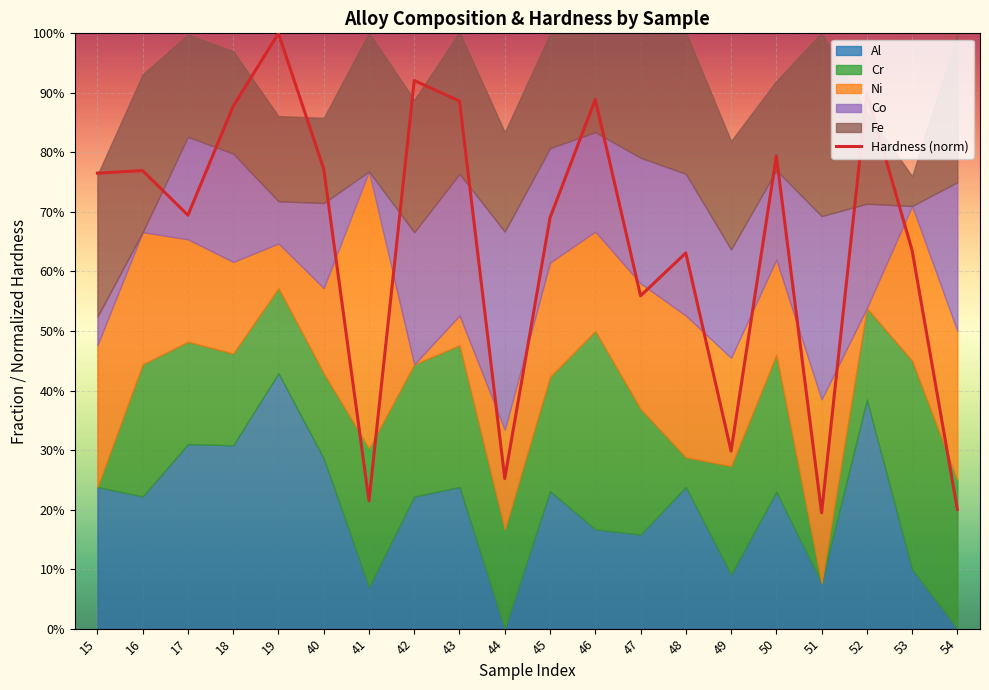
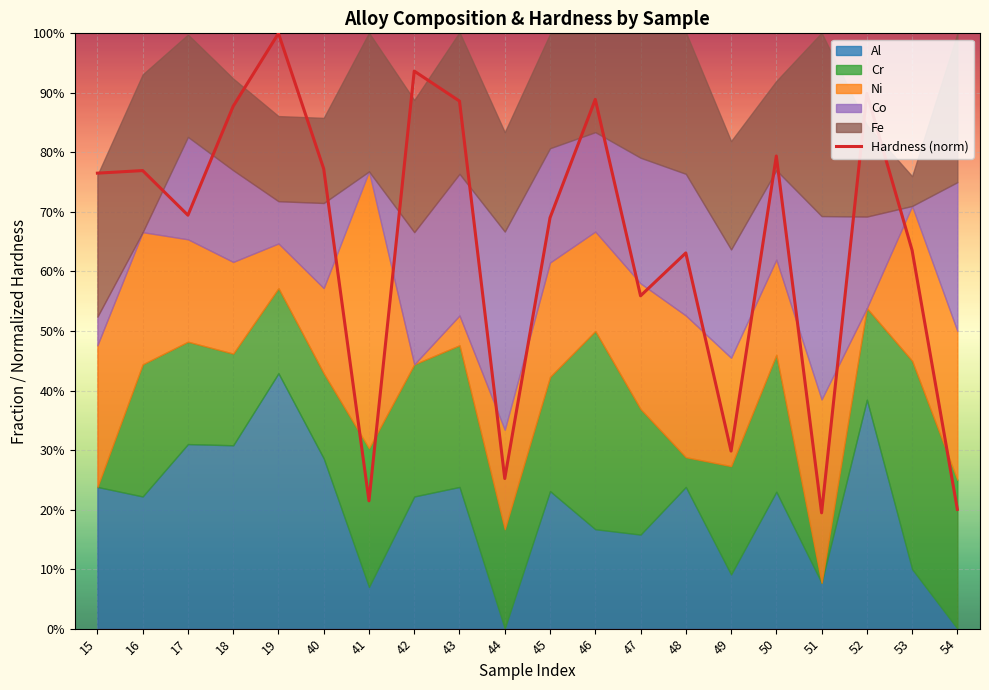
Co, 18: 18% -> 15%
Fe, 18: 17% -> 15%
Hardness (norm), 42: 92% -> 94%
Co, 52: 18% -> 15%
